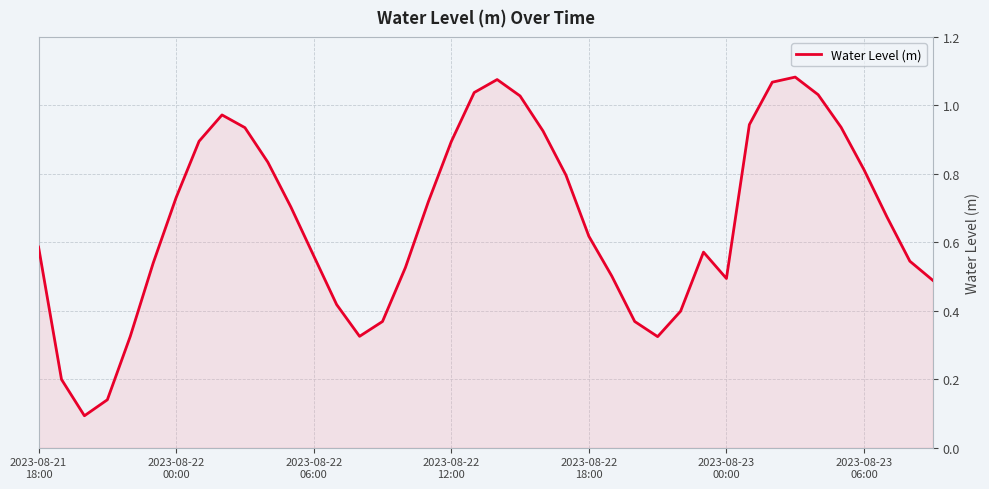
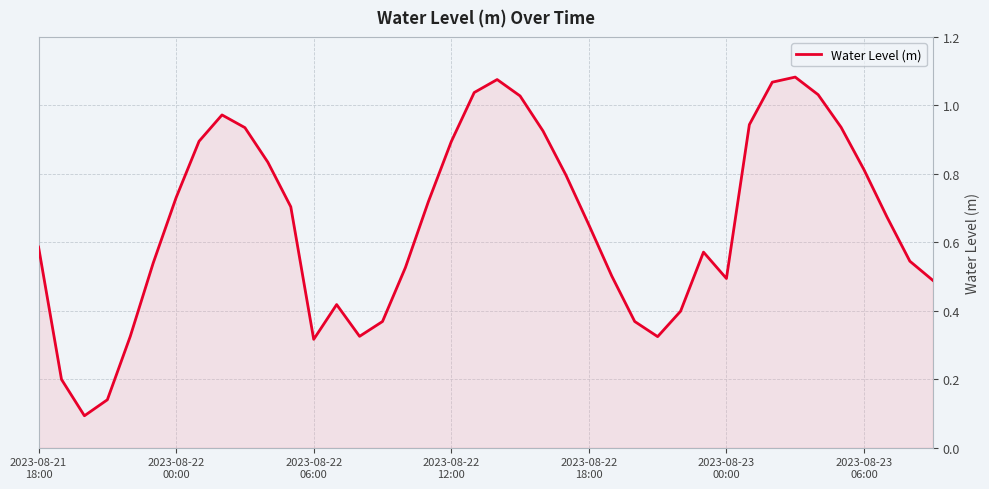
2023-08-22 06:00: 0.56 -> 0.32
2023-08-22 18:00: 0.62 -> 0.65
